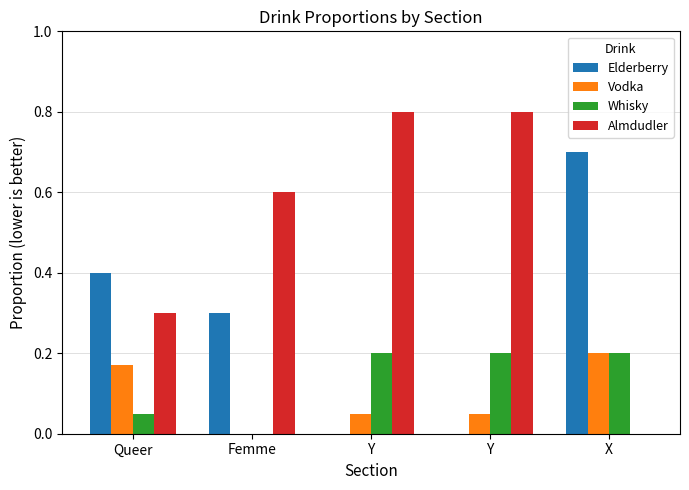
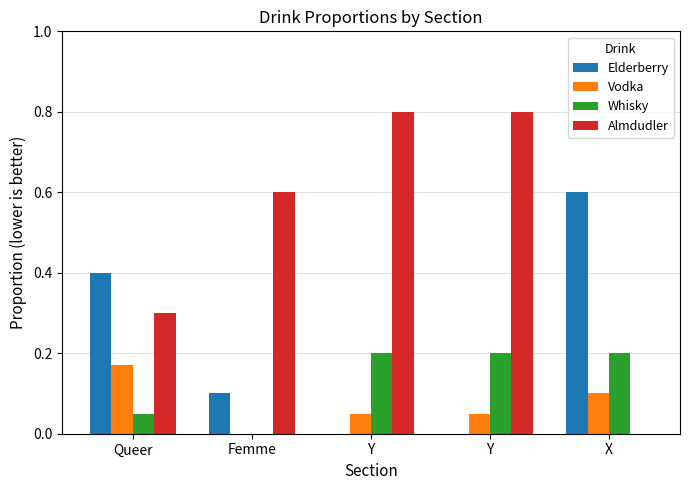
Elderberry, Femme: 0.3 -> 0.1
Elderberry, X: 0.7 -> 0.6
Vodka, X: 0.2 -> 0.1
